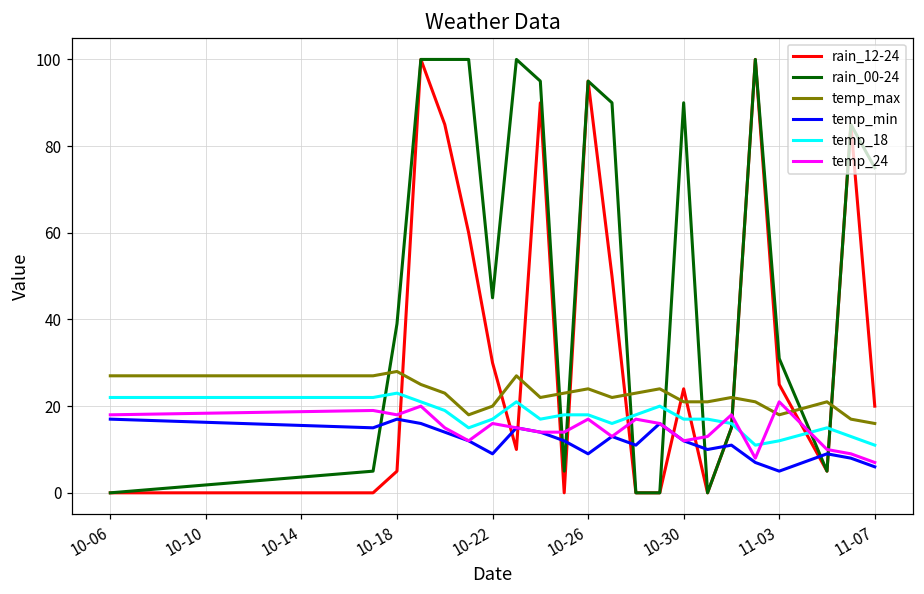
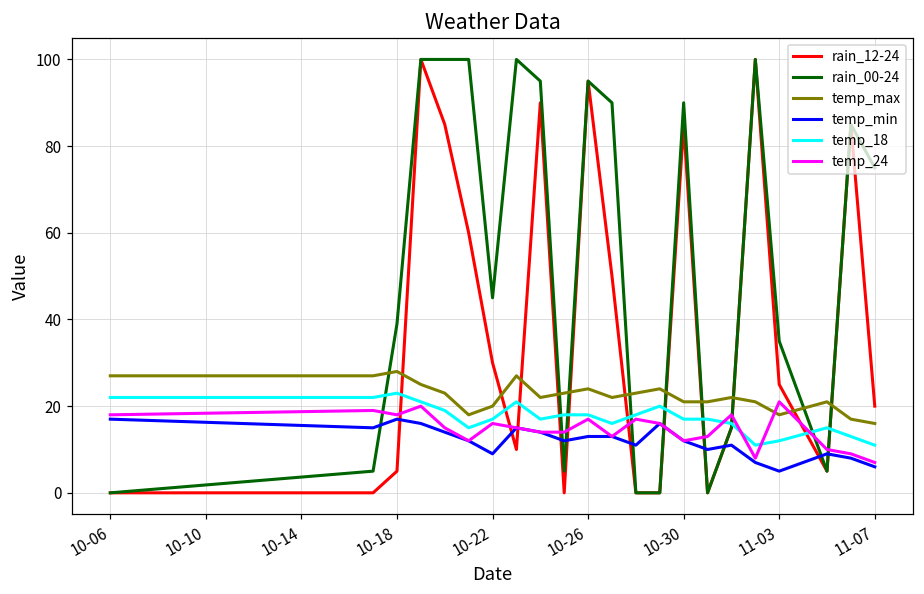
temp_min, 10-26: 9 -> 13
rain_12-24, 10-30: 24 -> 85
rain_00-24, 11-03: 31 -> 35
